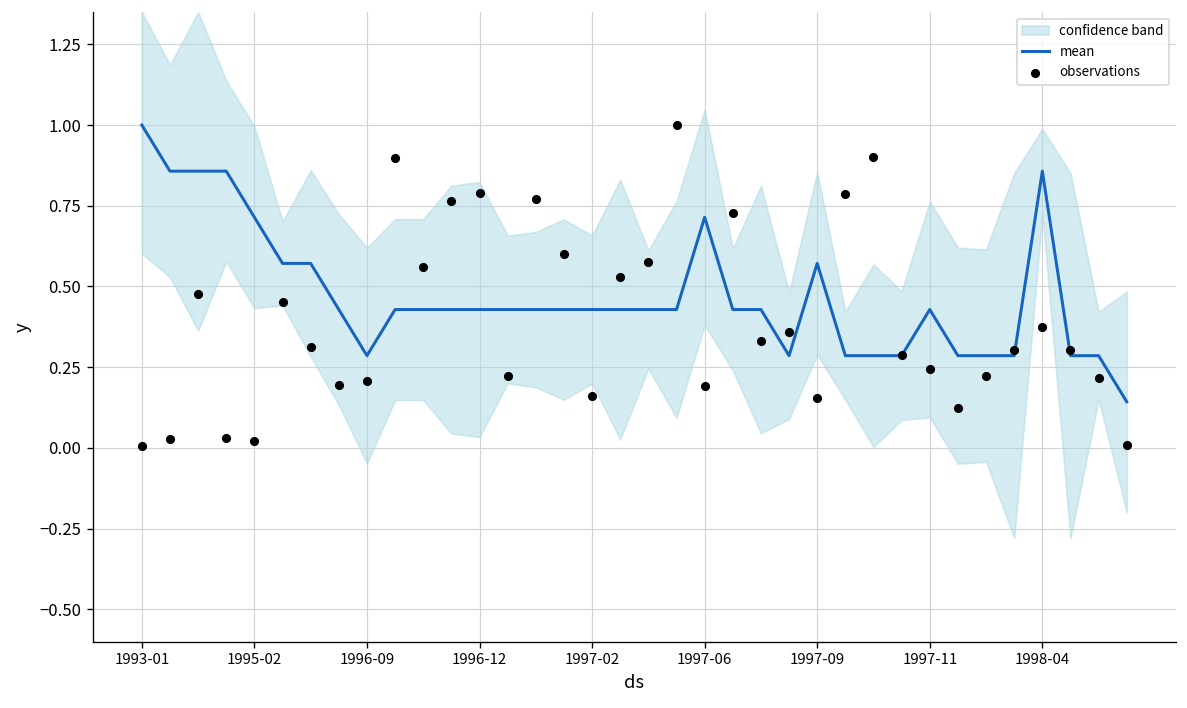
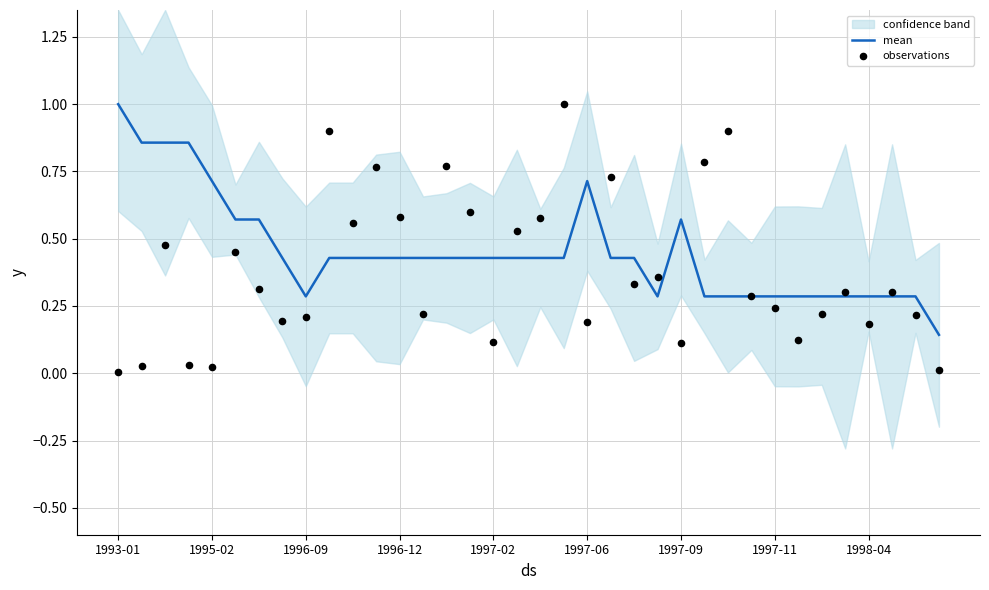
observations, 1996-12: 0.79 -> 0.58
observations, 1997-02: 0.16 -> 0.12
observations, 1997-09: 0.15 -> 0.11
mean, 1997-11: 0.43 -> 0.29
mean, 1998-04: 0.86 -> 0.29
observations, 1998-04: 0.37 -> 0.18
